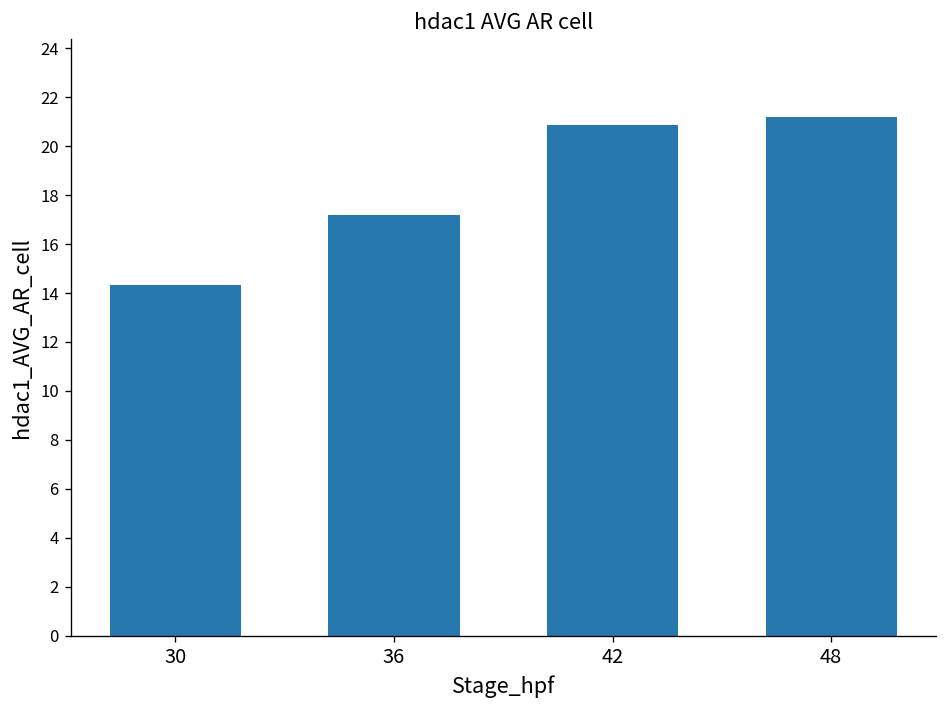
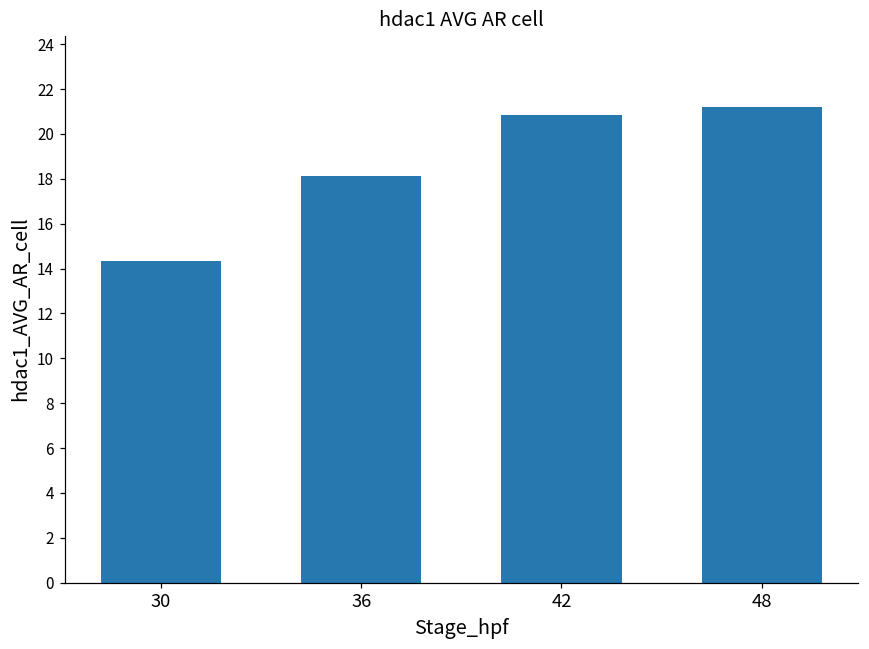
36: 17.2 -> 18.1
